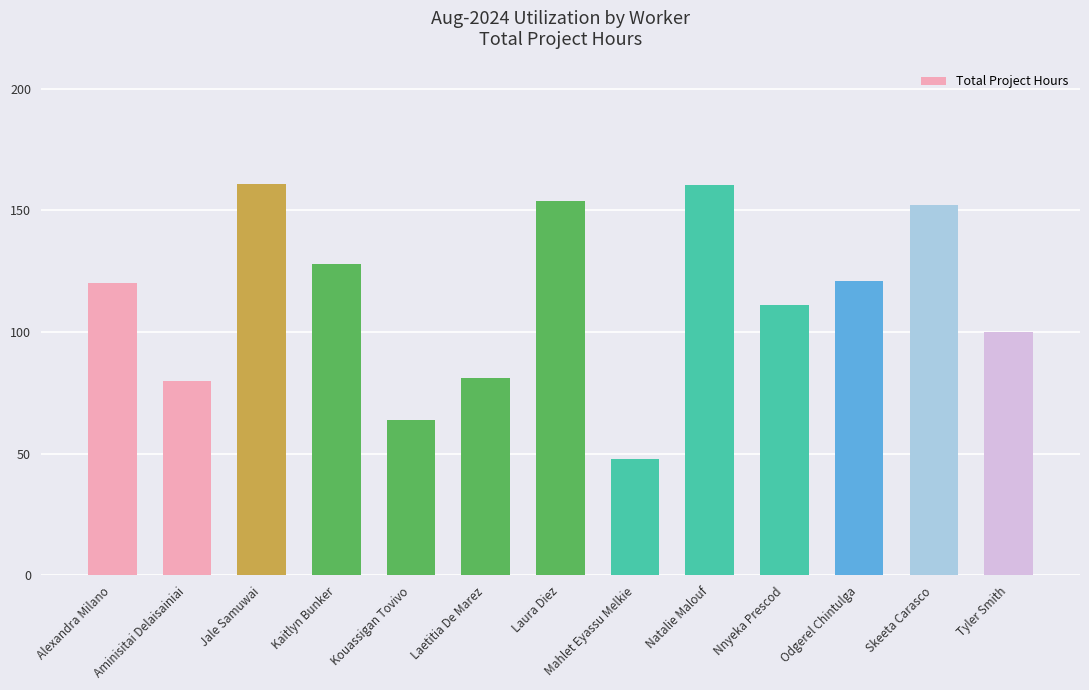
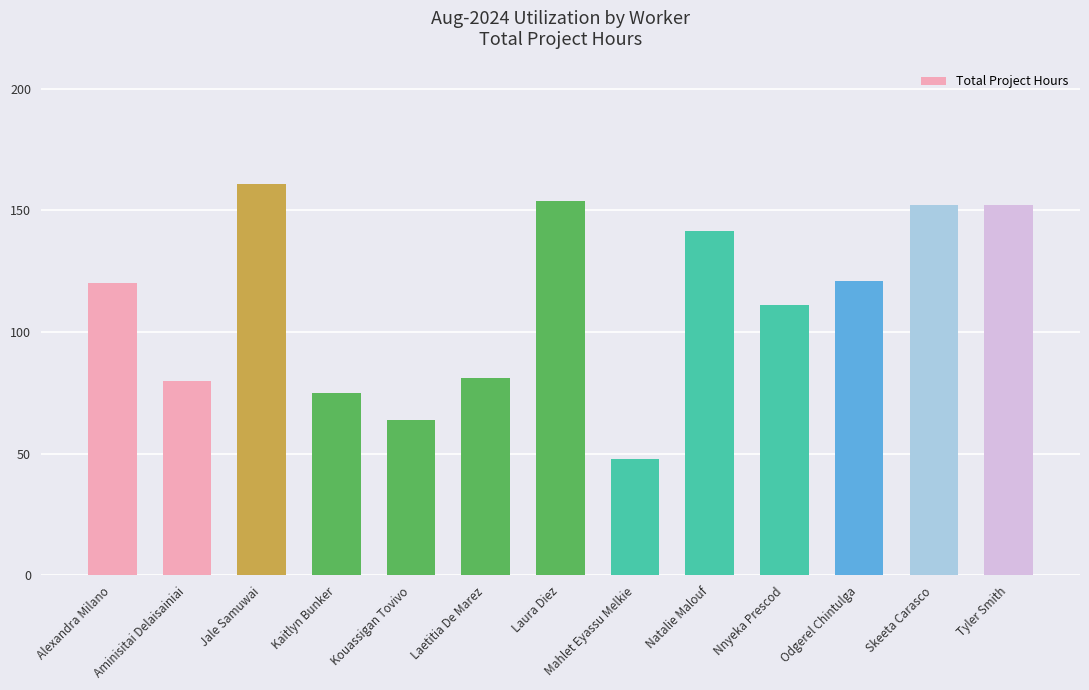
Kaitlyn Bunker: 128 -> 75
Natalie Malouf: 160 -> 141
Tyler Smith: 100 -> 152
